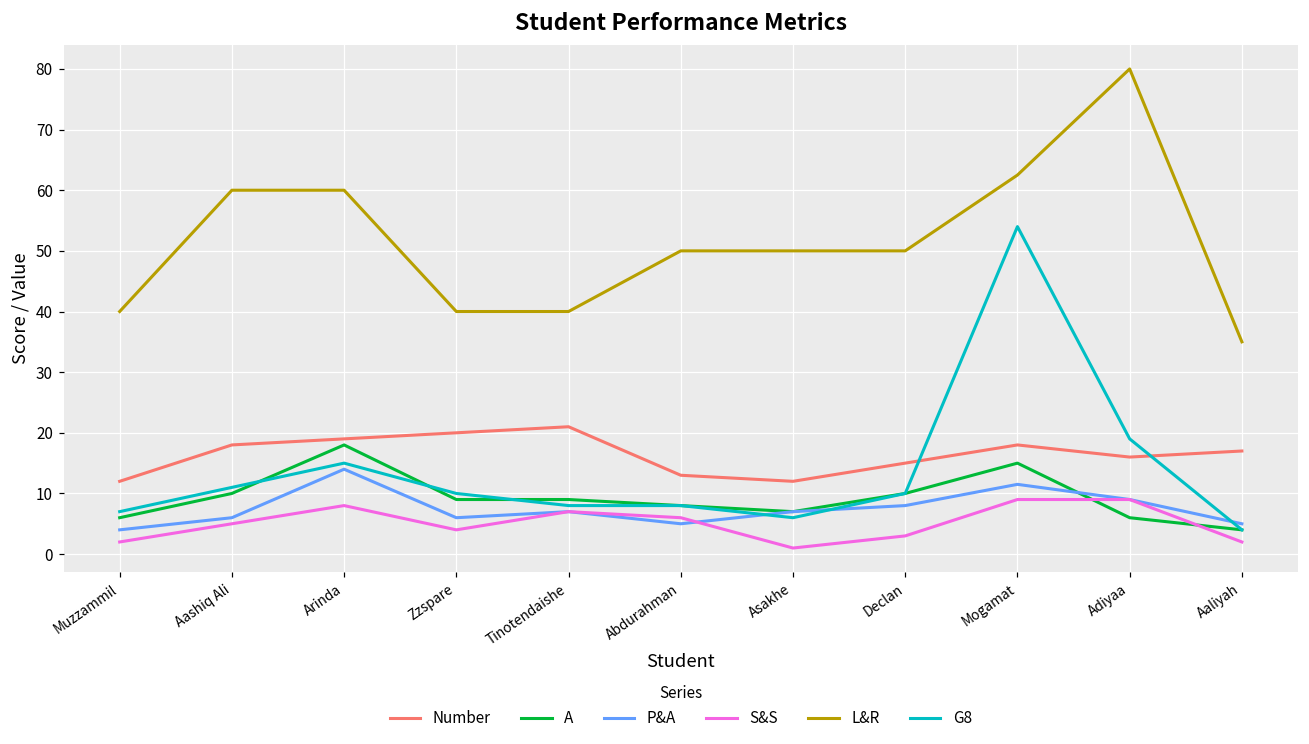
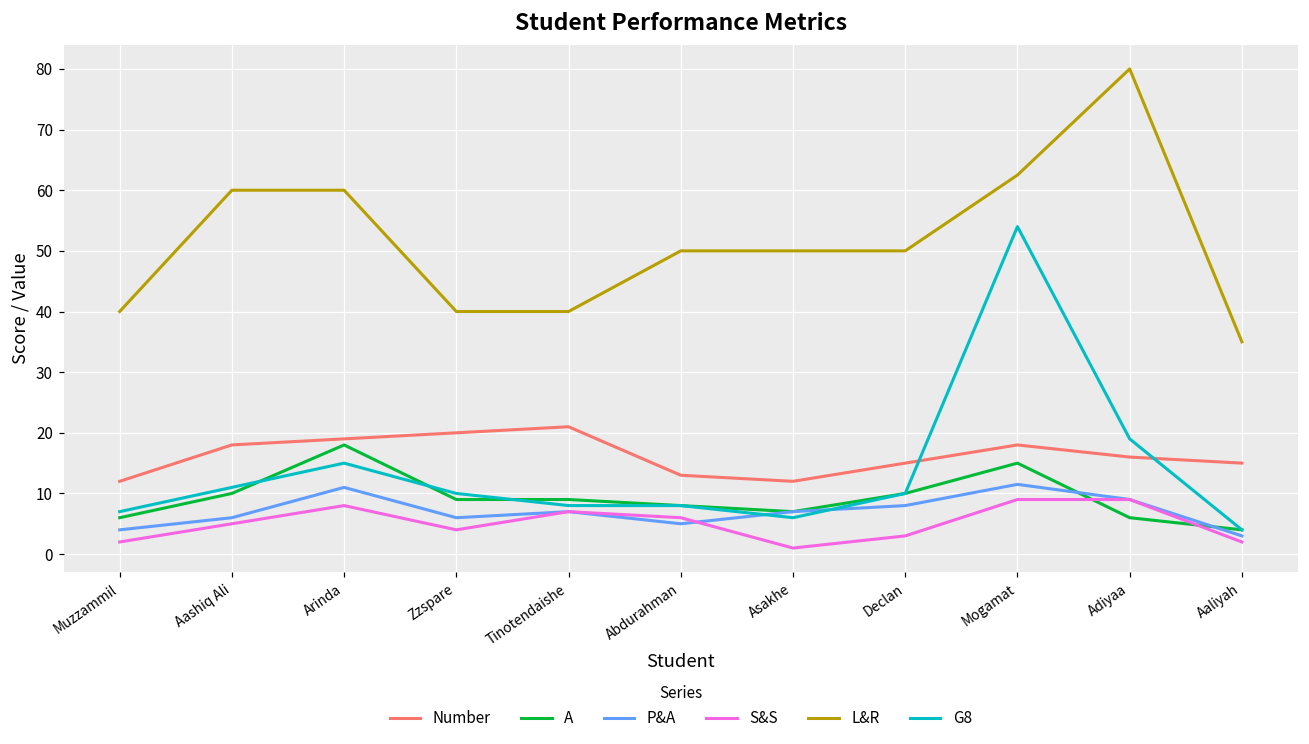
P&A, Arinda: 14 -> 11
Number, Aaliyah: 17 -> 15
P&A, Aaliyah: 5 -> 3
